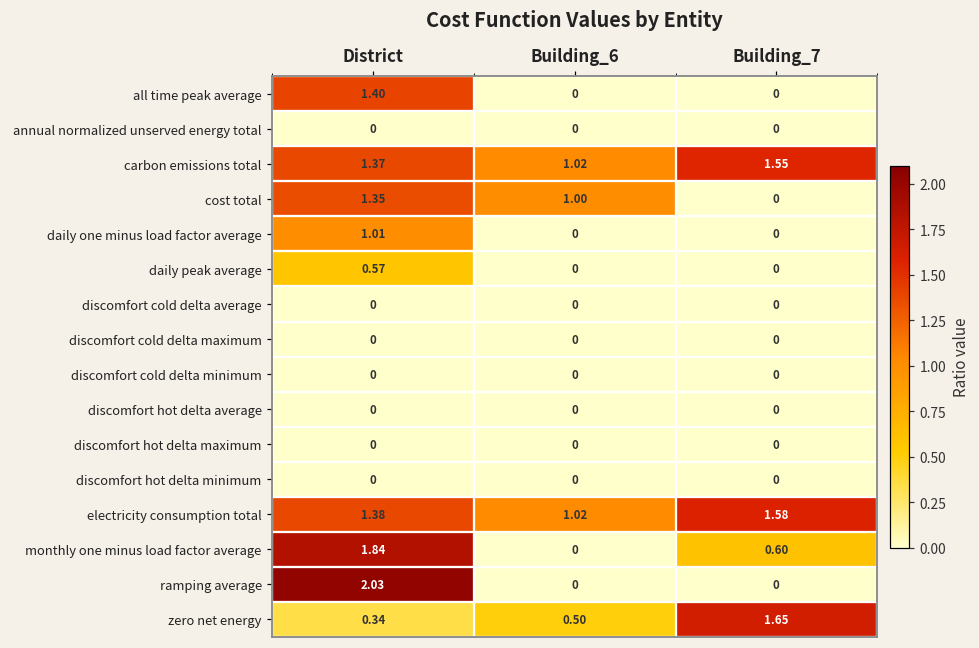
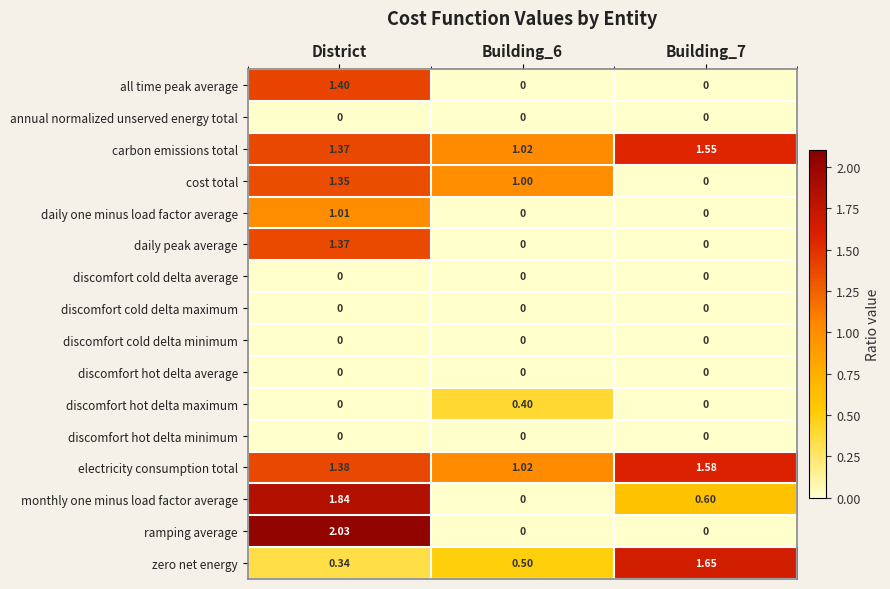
daily peak average, District: 0.57 -> 1.37
discomfort hot delta maximum, Building_6: 0 -> 0.40
